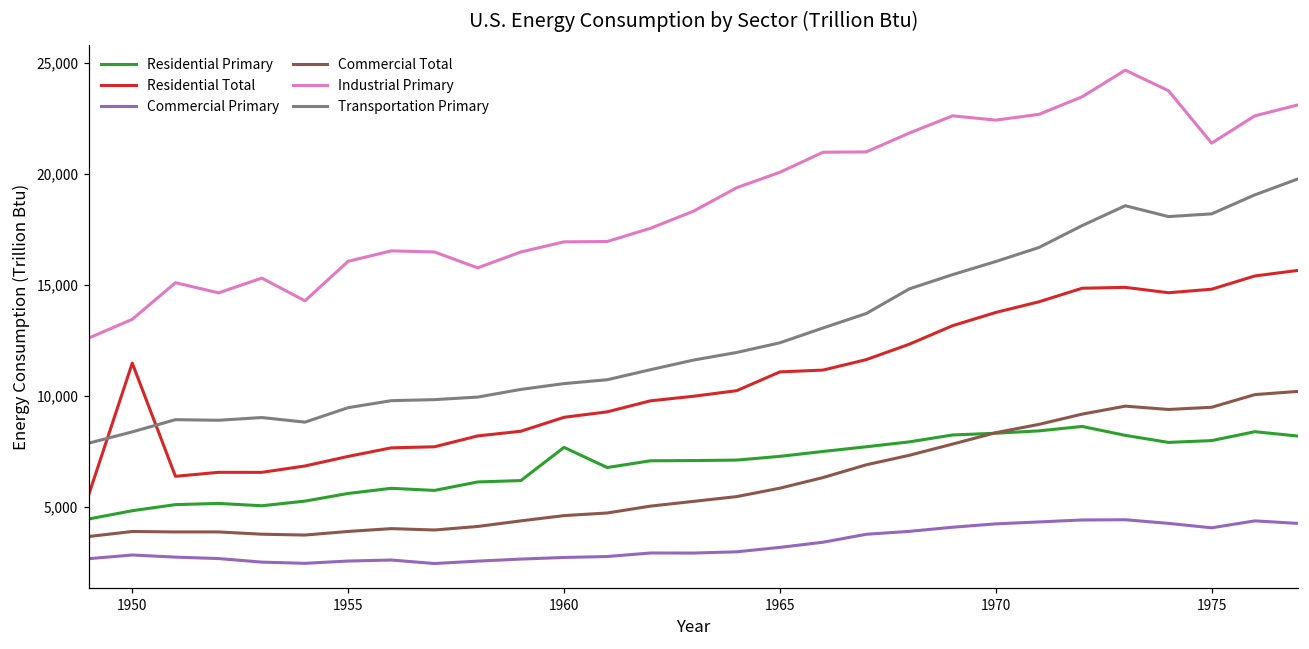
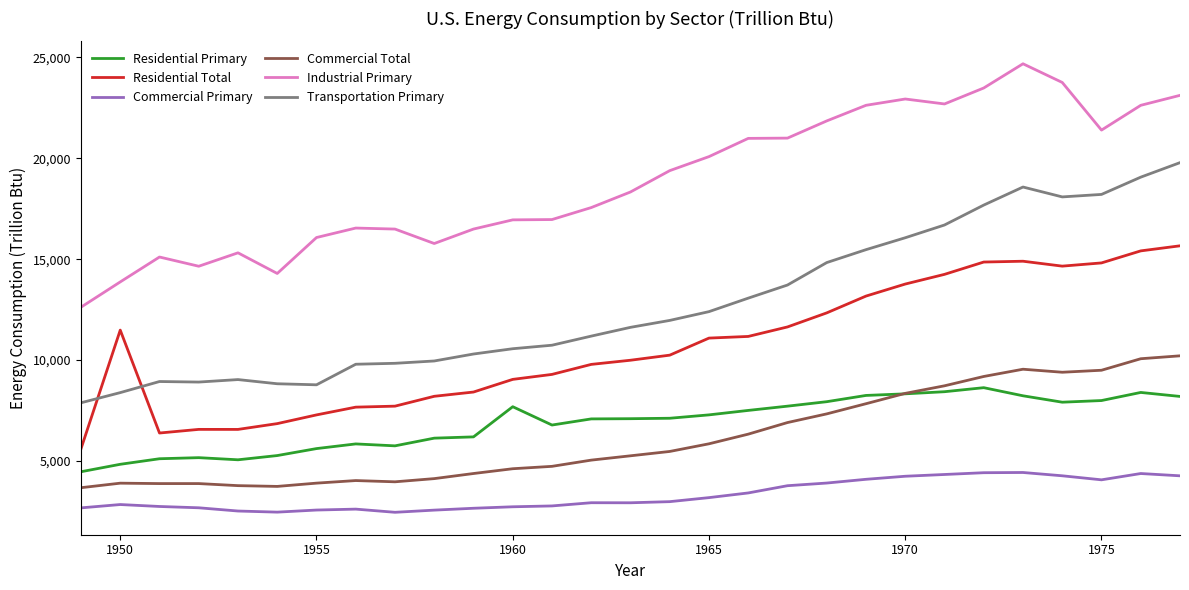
Industrial Primary, 1950: 13,500 -> 13,900
Transportation Primary, 1955: 9,500 -> 8,800
Industrial Primary, 1970: 22,400 -> 22,900
